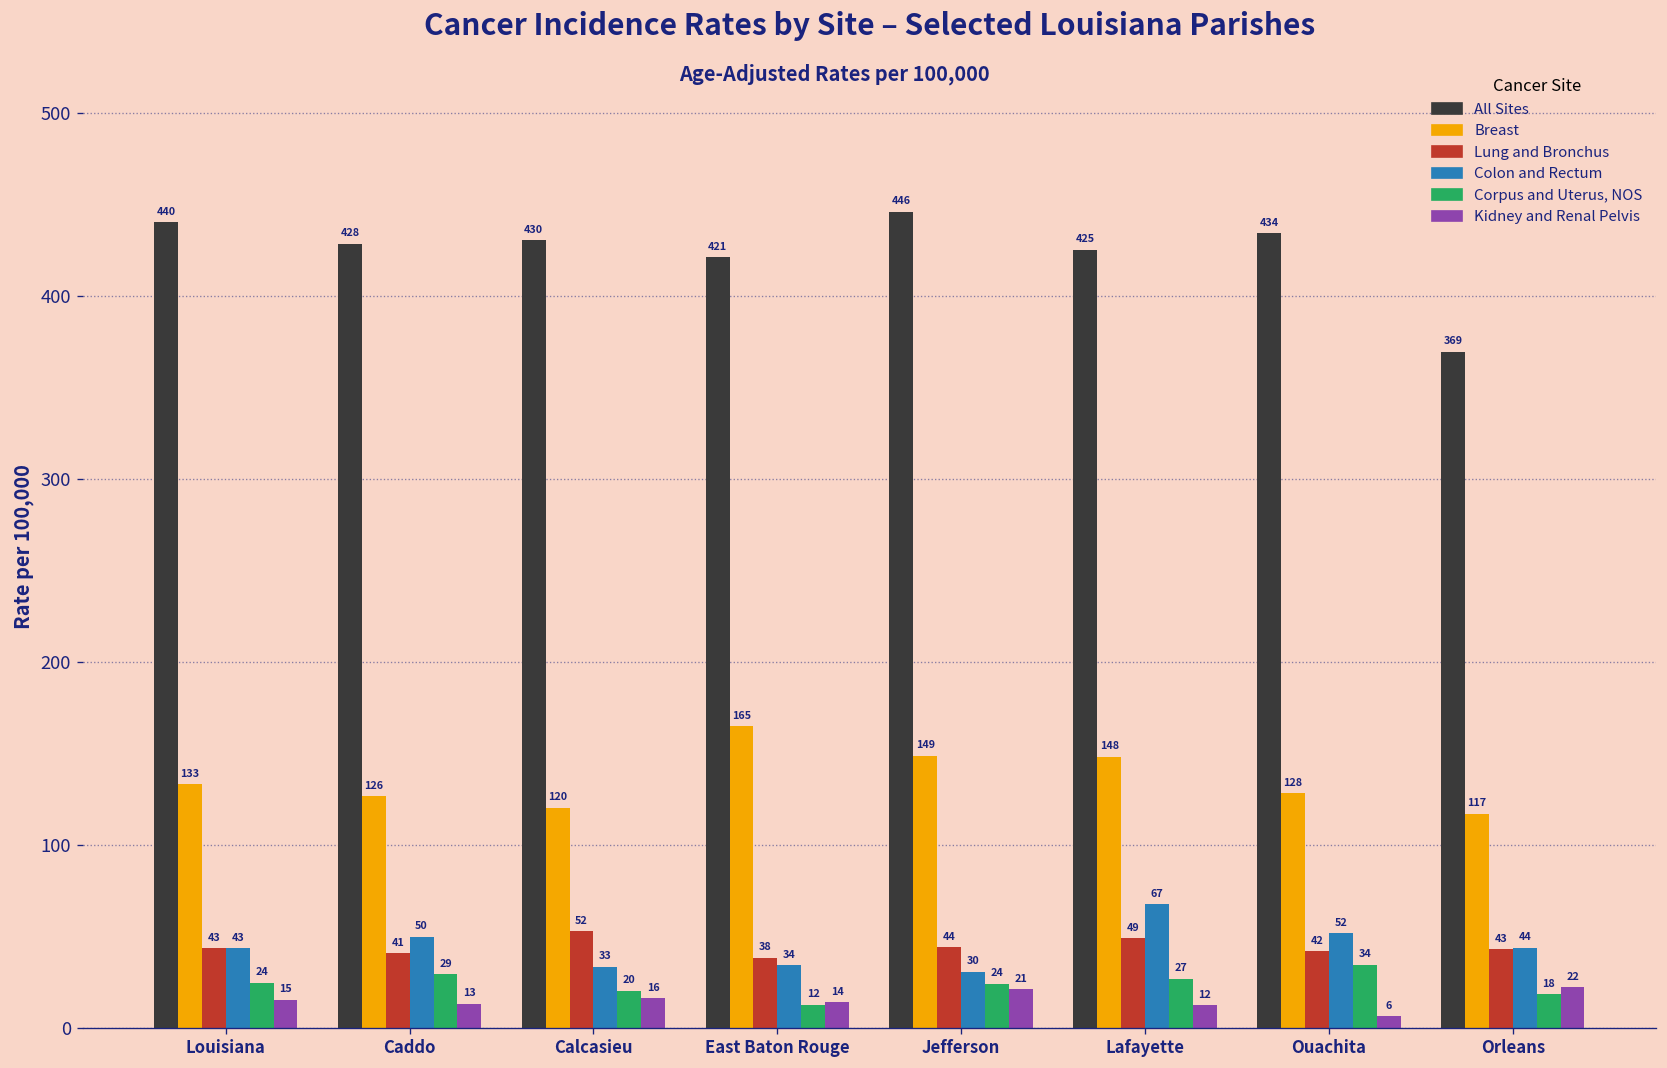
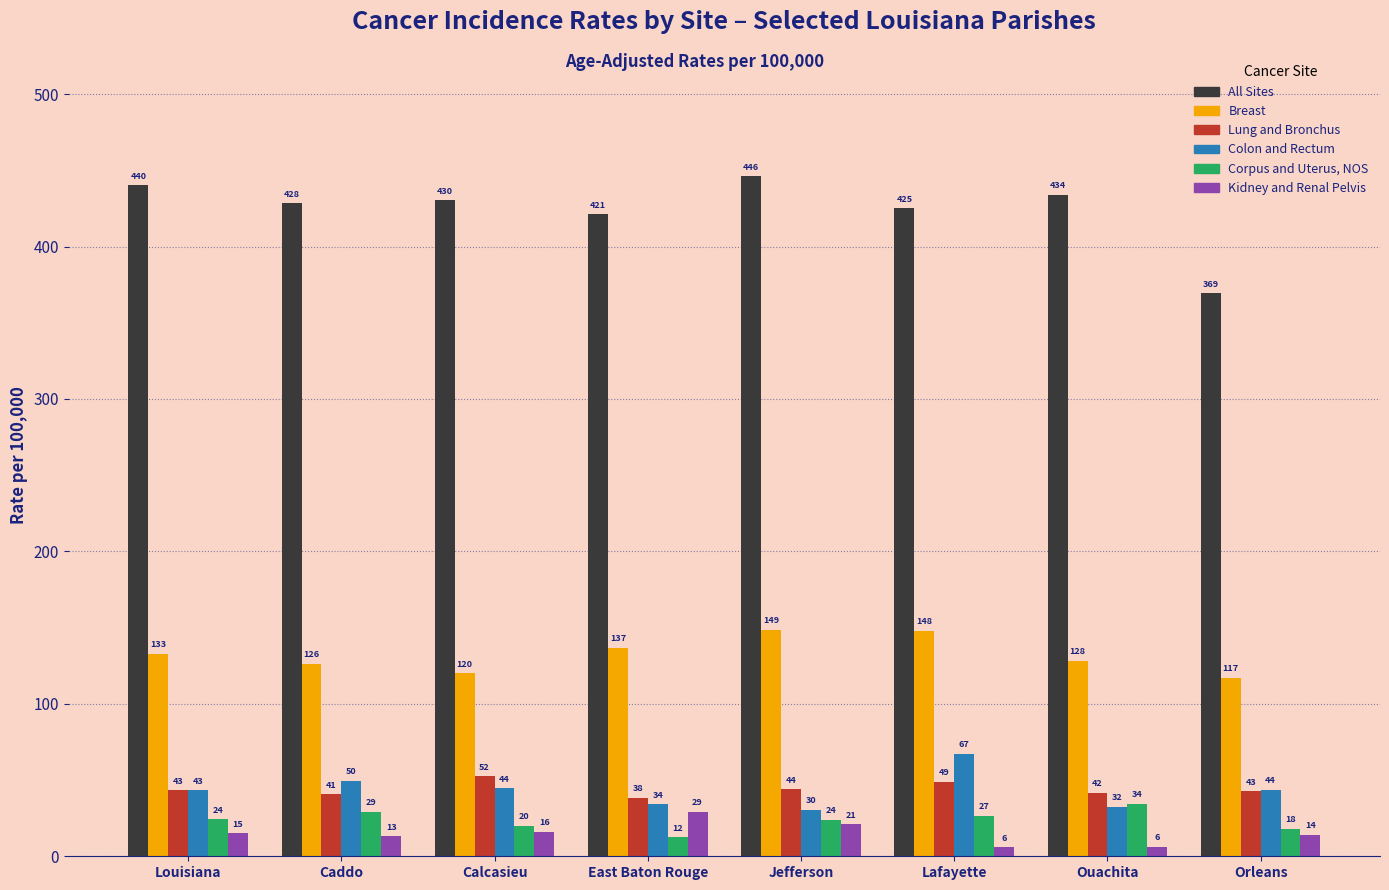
Colon and Rectum, Calcasieu: 33 -> 44
Breast, East Baton Rouge: 165 -> 137
Kidney and Renal Pelvis, East Baton Rouge: 14 -> 29
Kidney and Renal Pelvis, Lafayette: 12 -> 6
Colon and Rectum, Ouachita: 52 -> 32
Kidney and Renal Pelvis, Orleans: 22 -> 14
